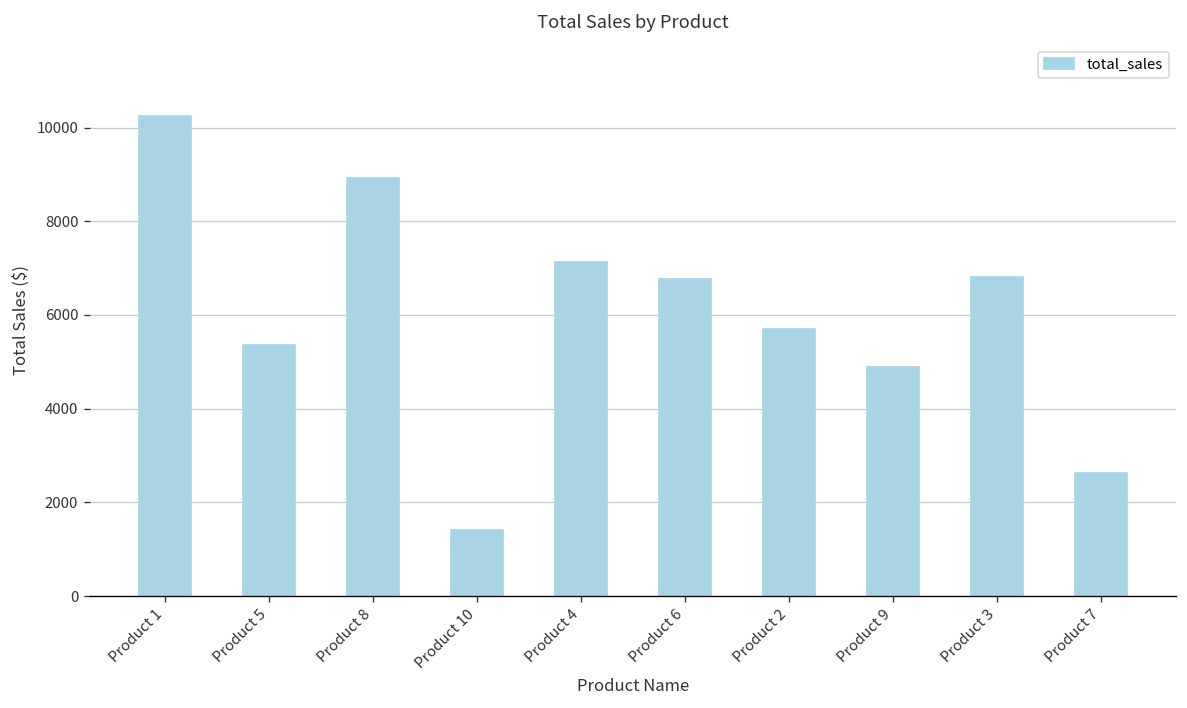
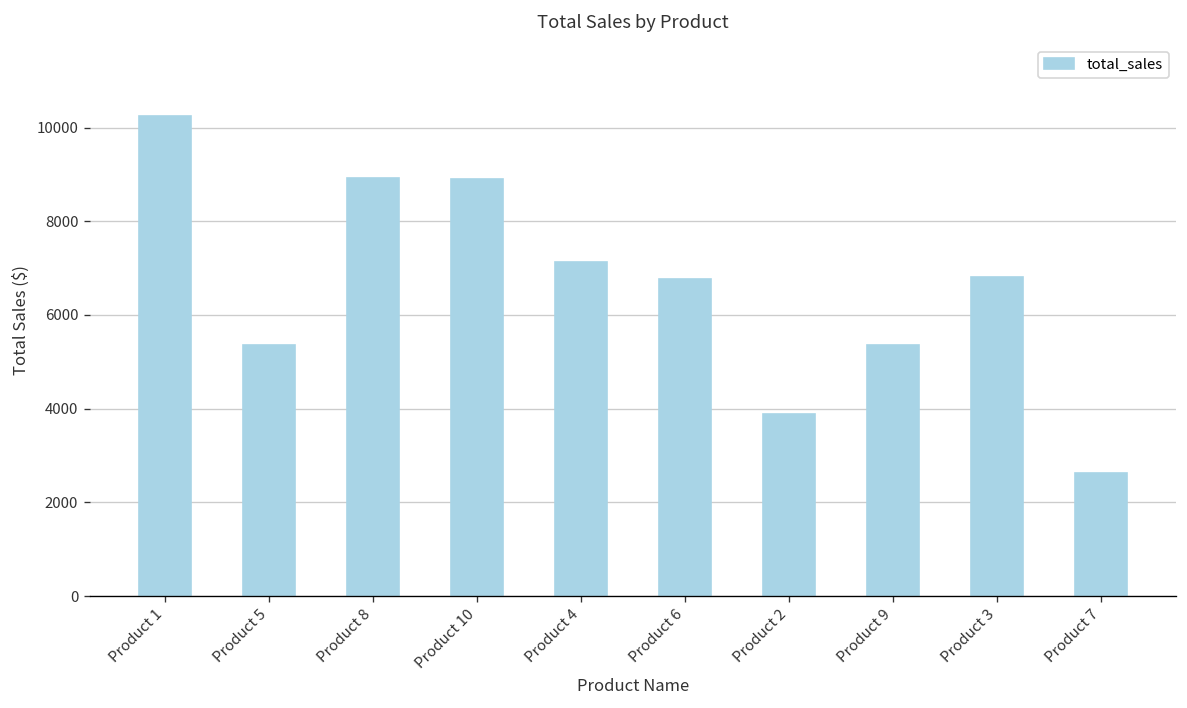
Product 10: 1400 -> 8900
Product 2: 5700 -> 3900
Product 9: 4900 -> 5400
